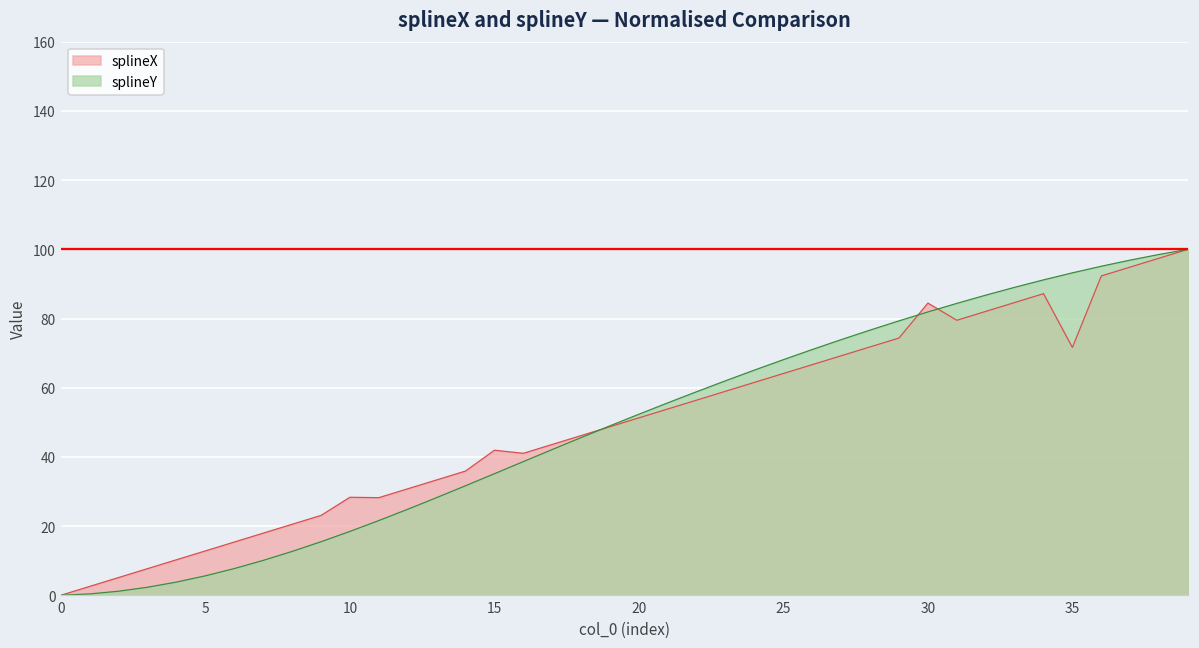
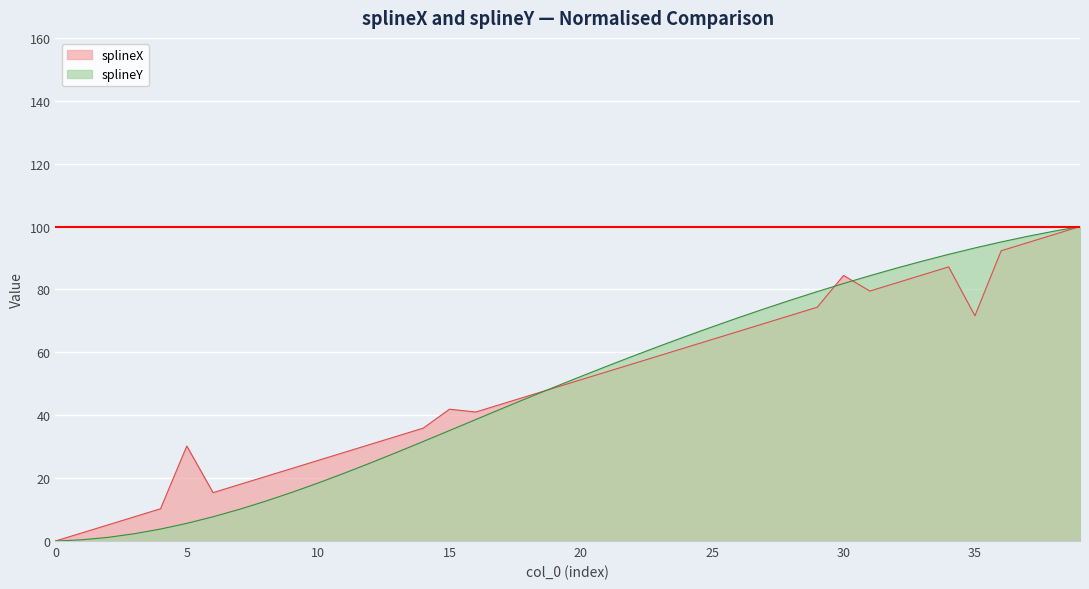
splineX, 5: 13 -> 30
splineX, 10: 28 -> 26
